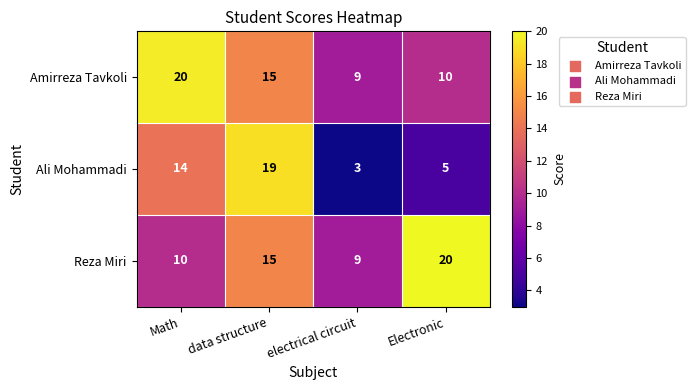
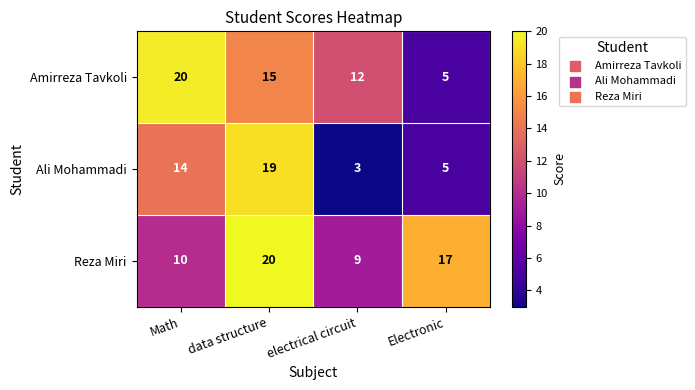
Amirreza Tavkoli, electrical circuit: 9 -> 12
Amirreza Tavkoli, Electronic: 10 -> 5
Reza Miri, data structure: 15 -> 20
Reza Miri, Electronic: 20 -> 17
